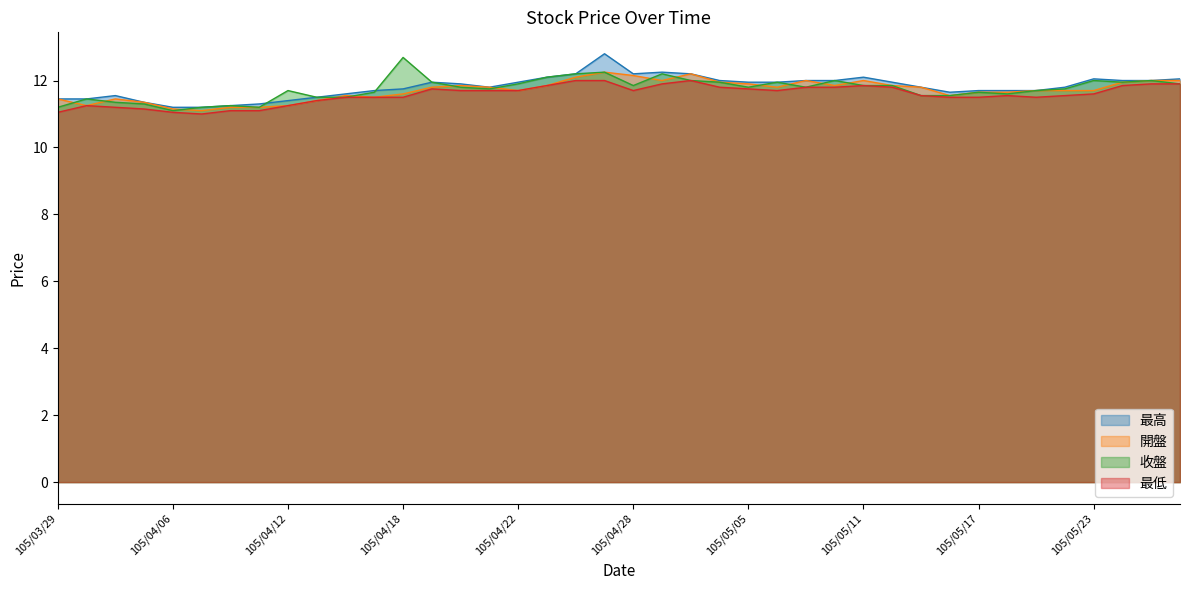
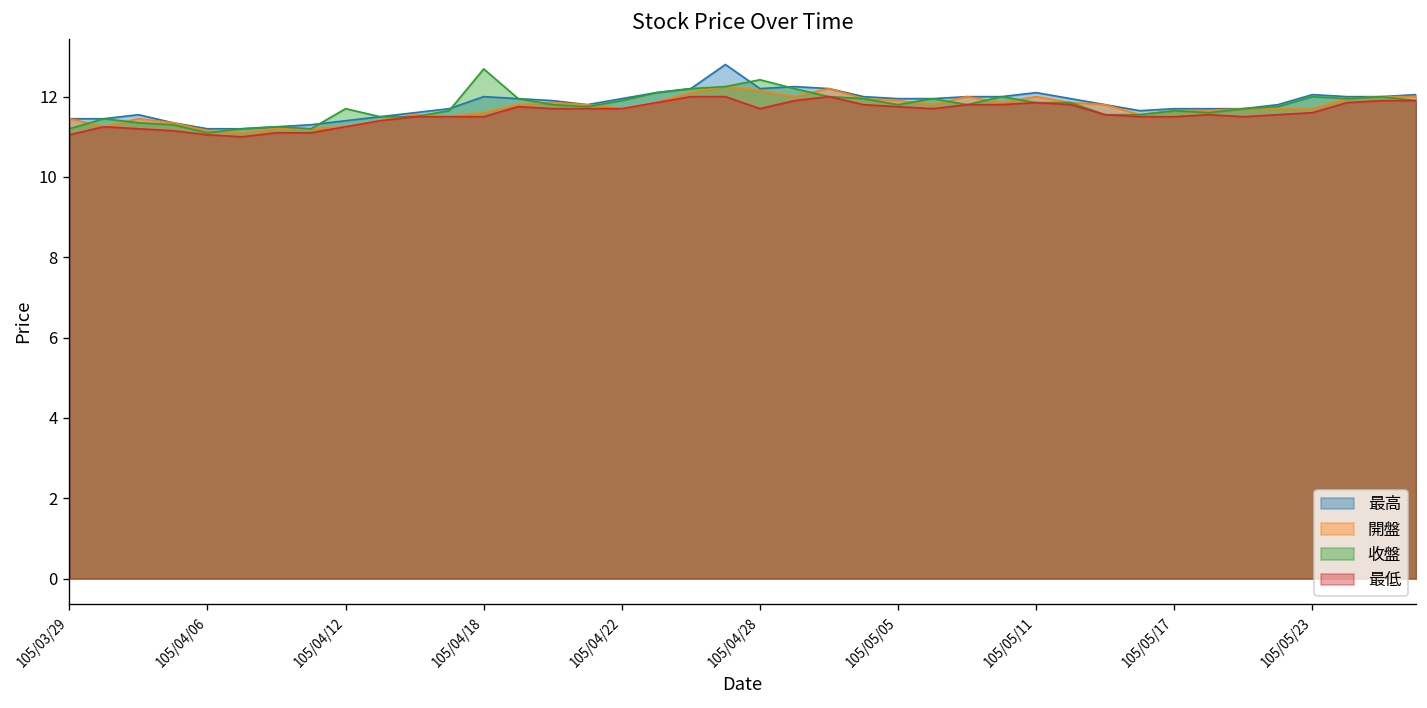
最高, 105/04/18: 11.8 -> 12.0
收盤, 105/04/28: 11.9 -> 12.4
